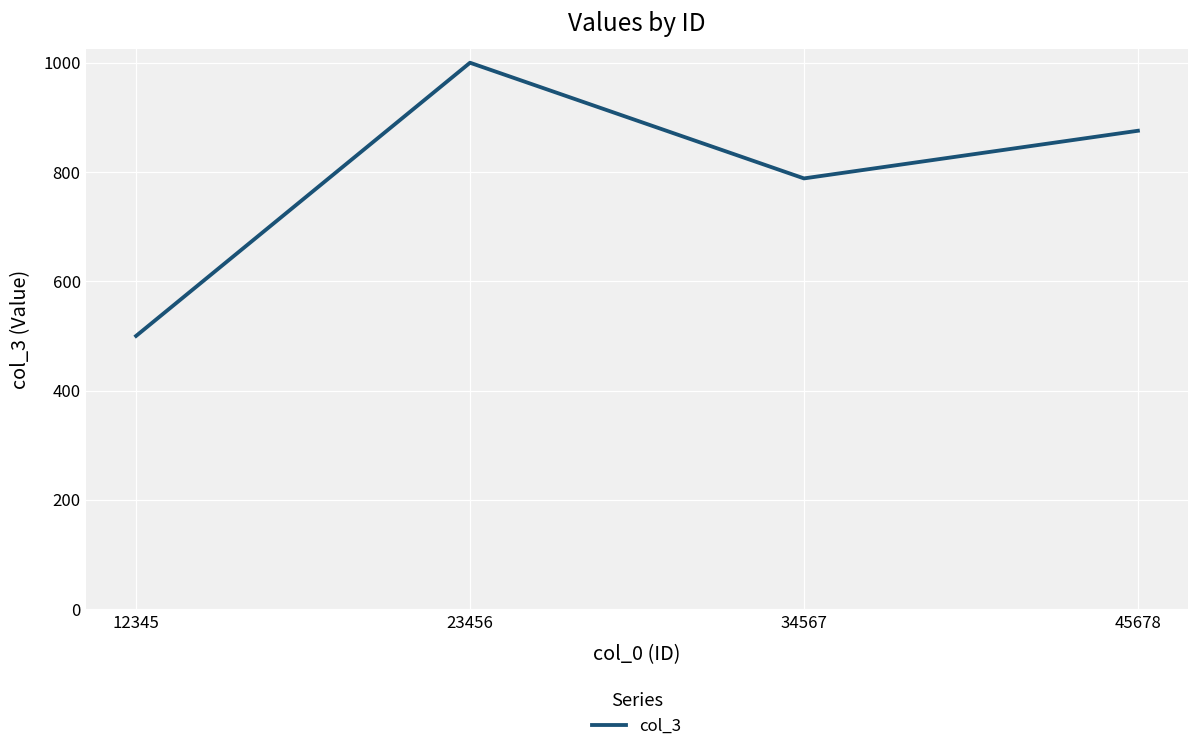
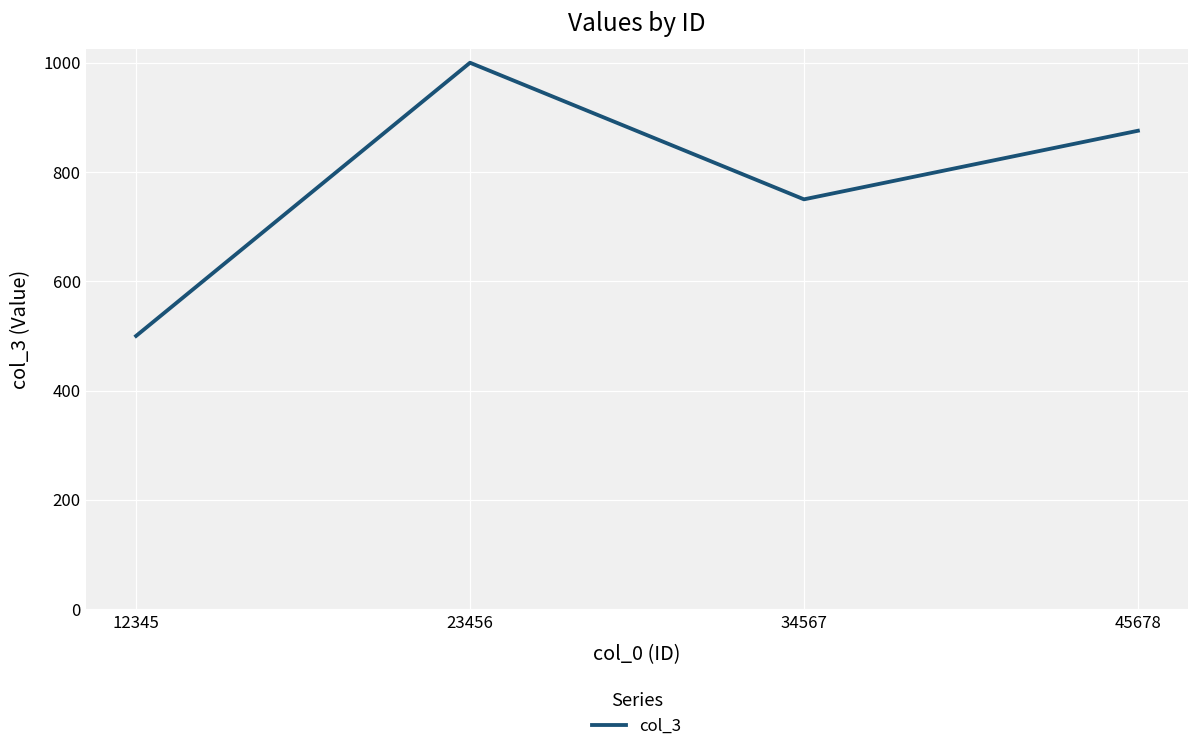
34567: 790 -> 750
